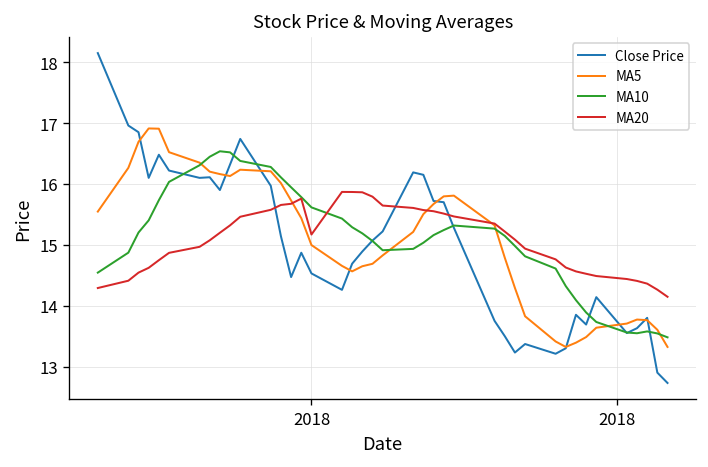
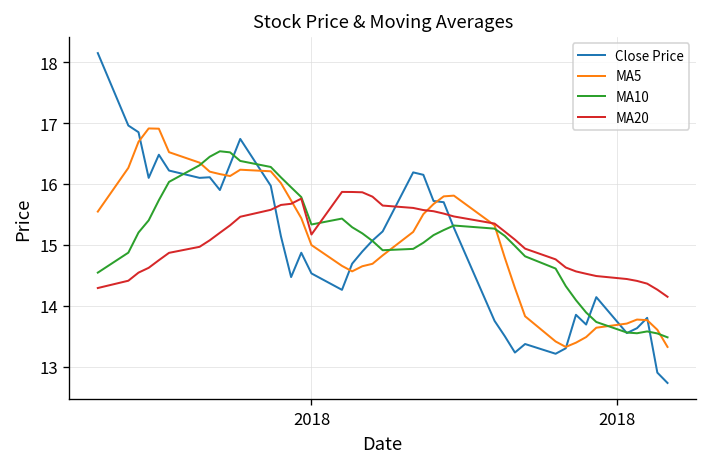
MA10, 2018: 15.6 -> 15.3
